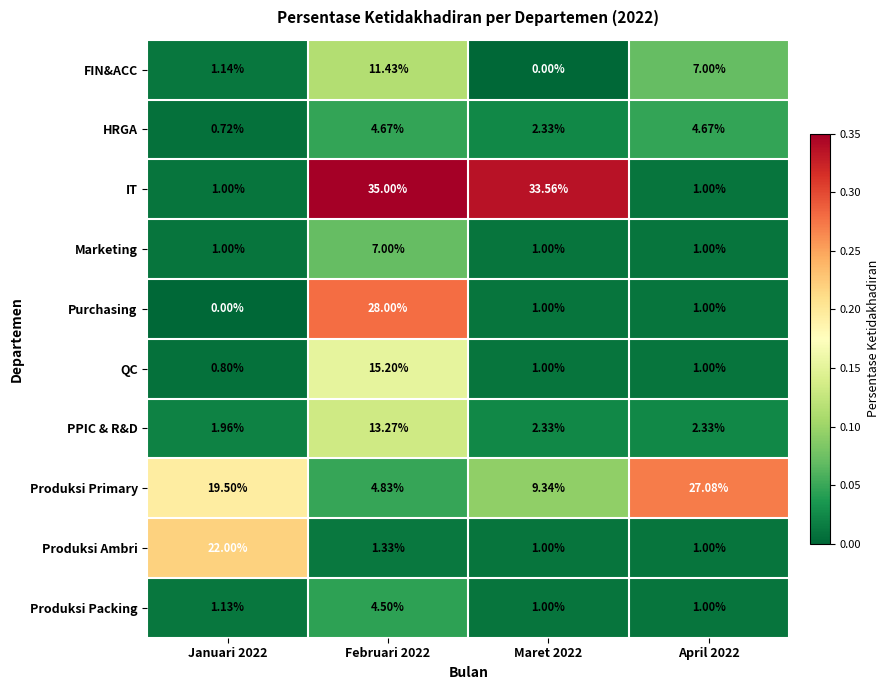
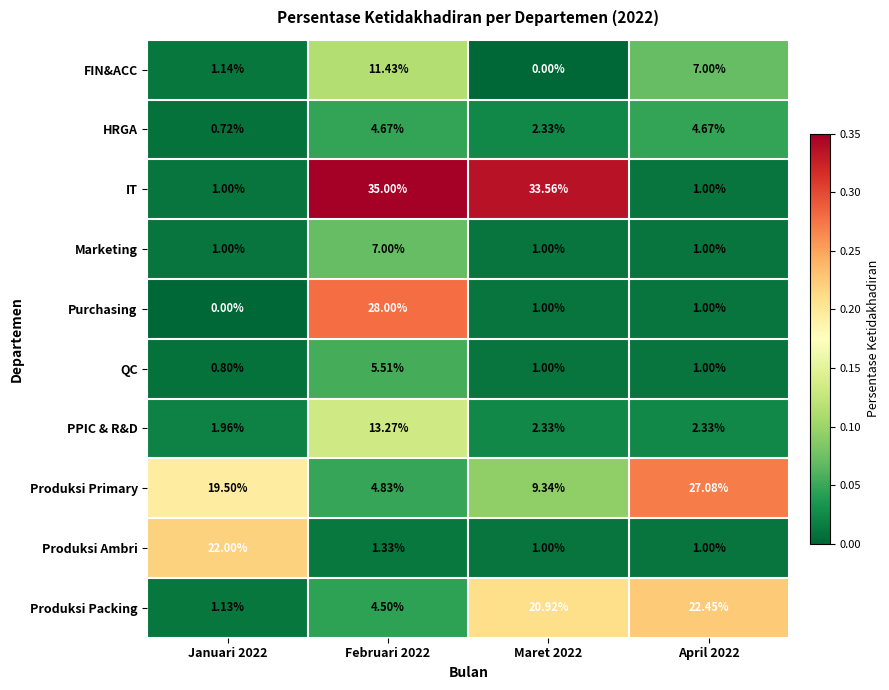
QC, Februari 2022: 15.20% -> 5.51%
Produksi Packing, Maret 2022: 1.00% -> 20.92%
Produksi Packing, April 2022: 1.00% -> 22.45%
